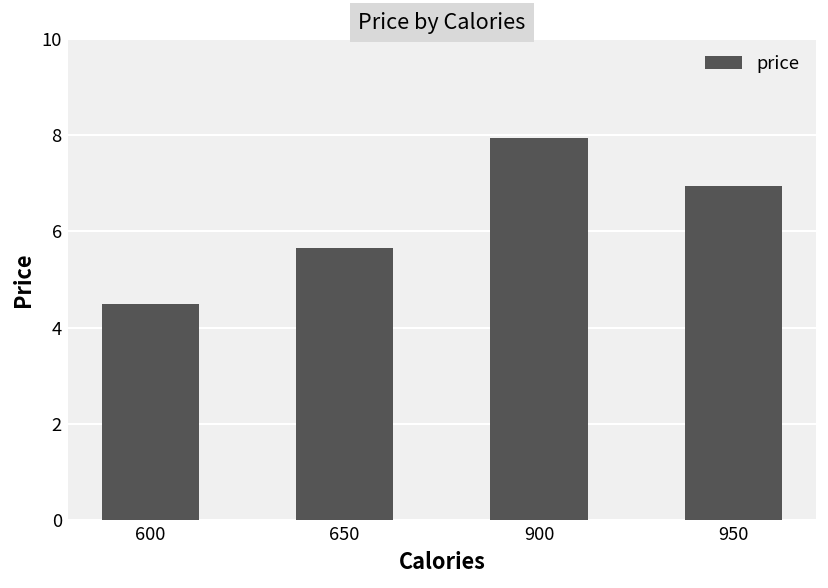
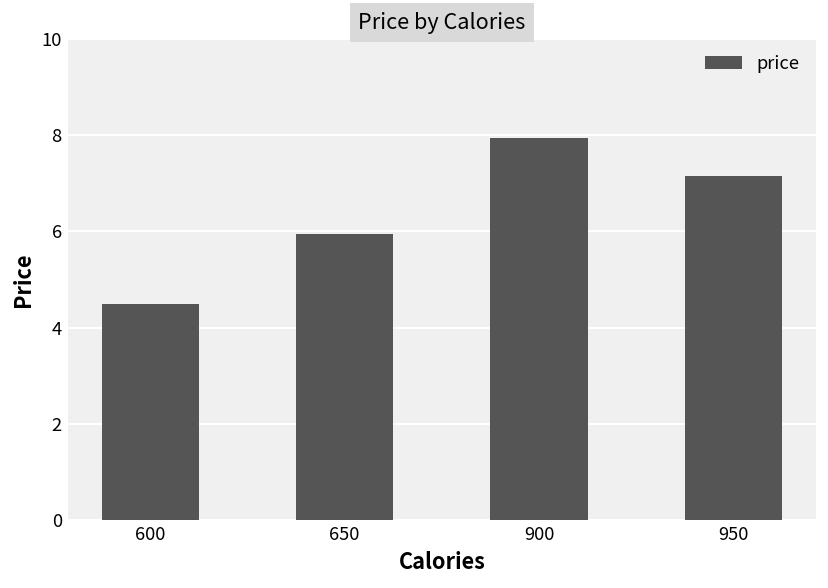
650: 5.7 -> 6.0
950: 7.0 -> 7.2
